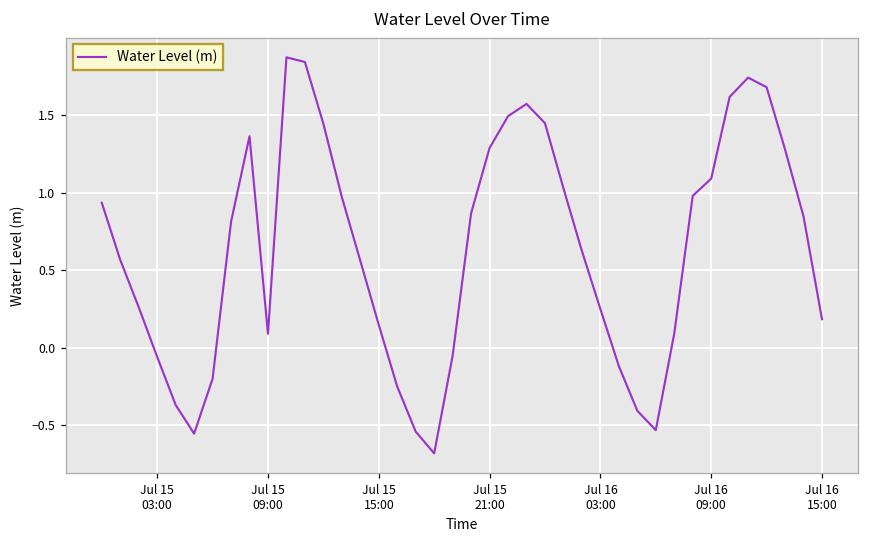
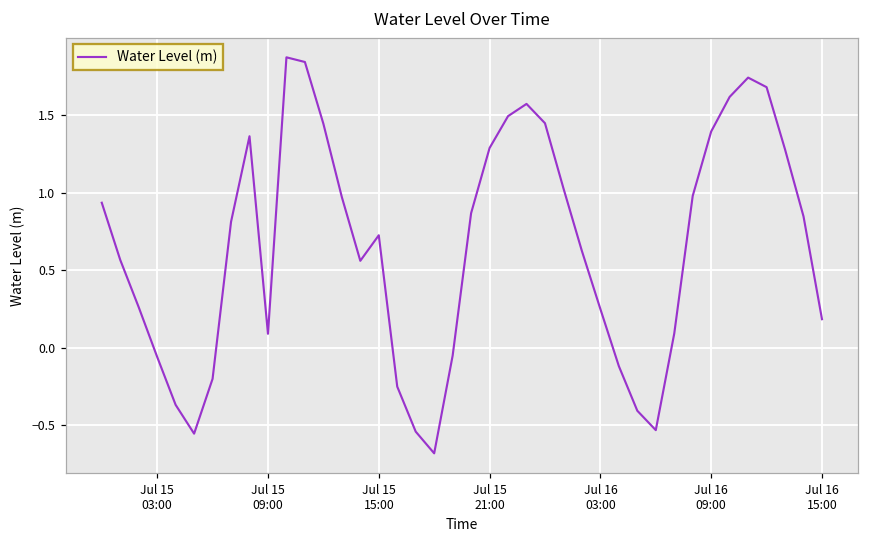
Jul 15 15:00: 0.15 -> 0.72
Jul 16 09:00: 1.09 -> 1.39
